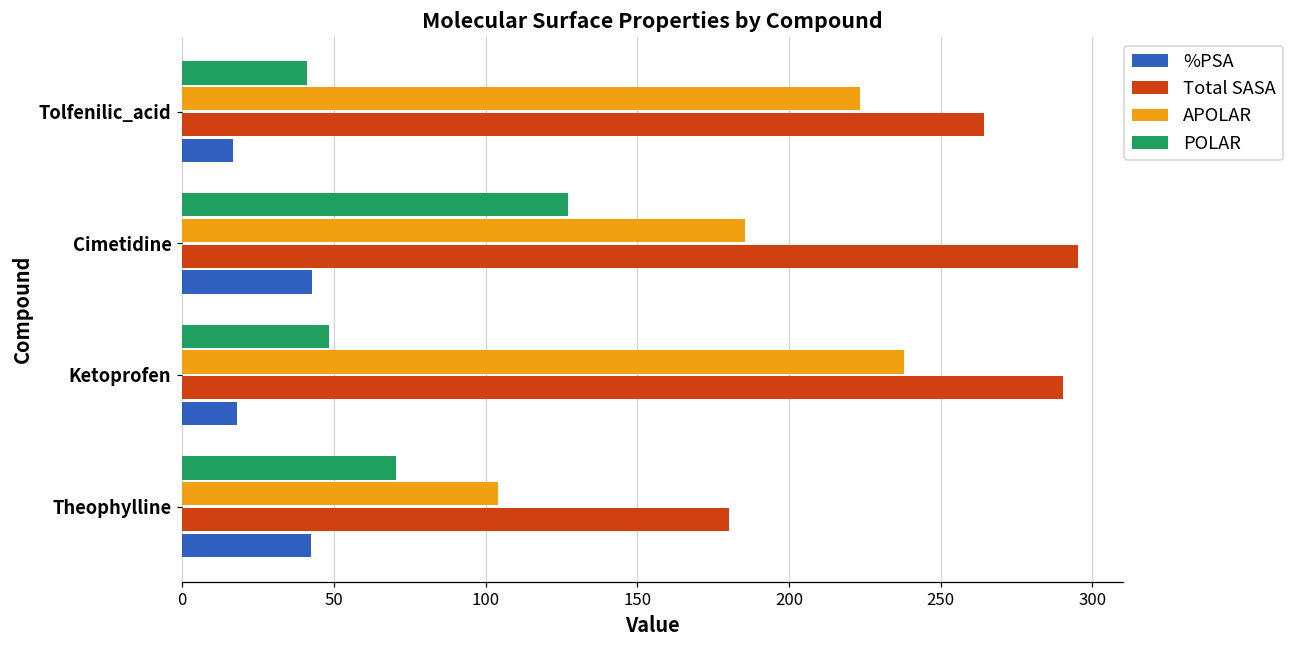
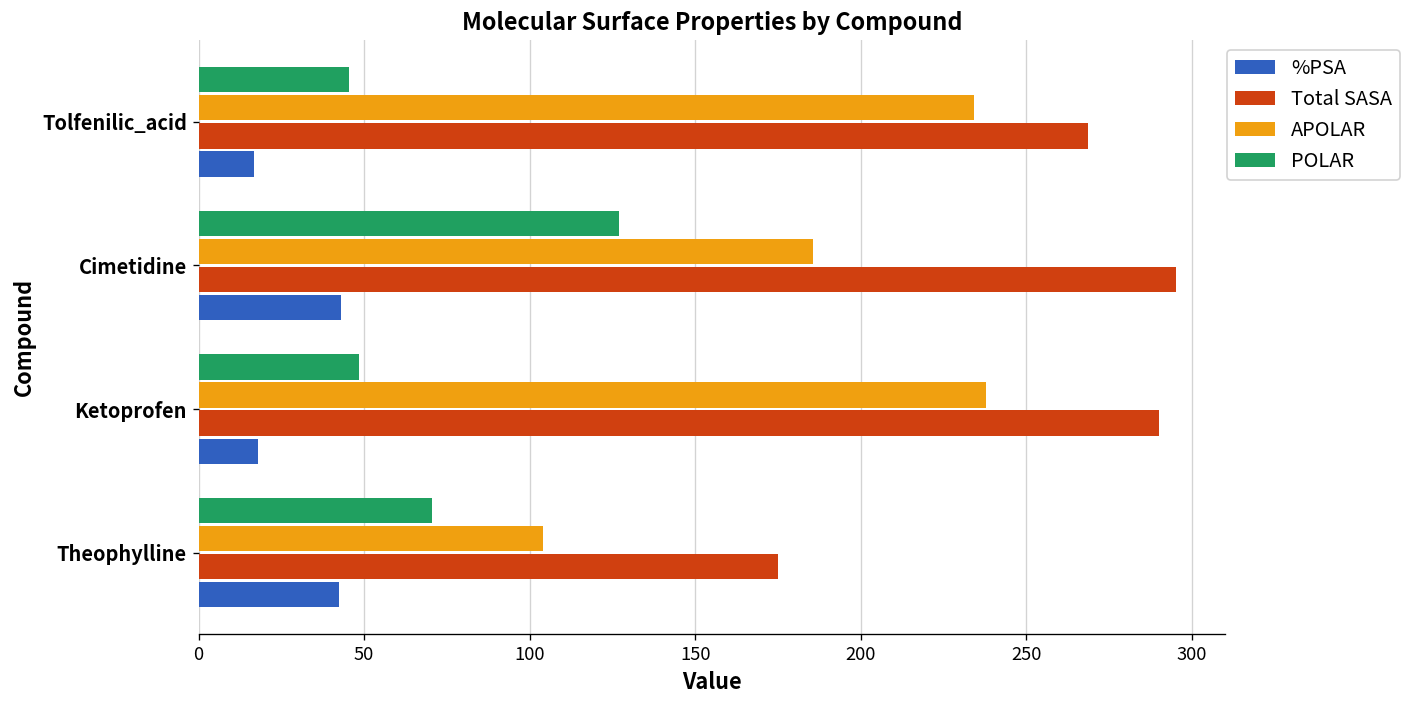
POLAR, Tolfenilic_acid: 41 -> 45
APOLAR, Tolfenilic_acid: 223 -> 234
Total SASA, Tolfenilic_acid: 264 -> 269
Total SASA, Theophylline: 180 -> 175
